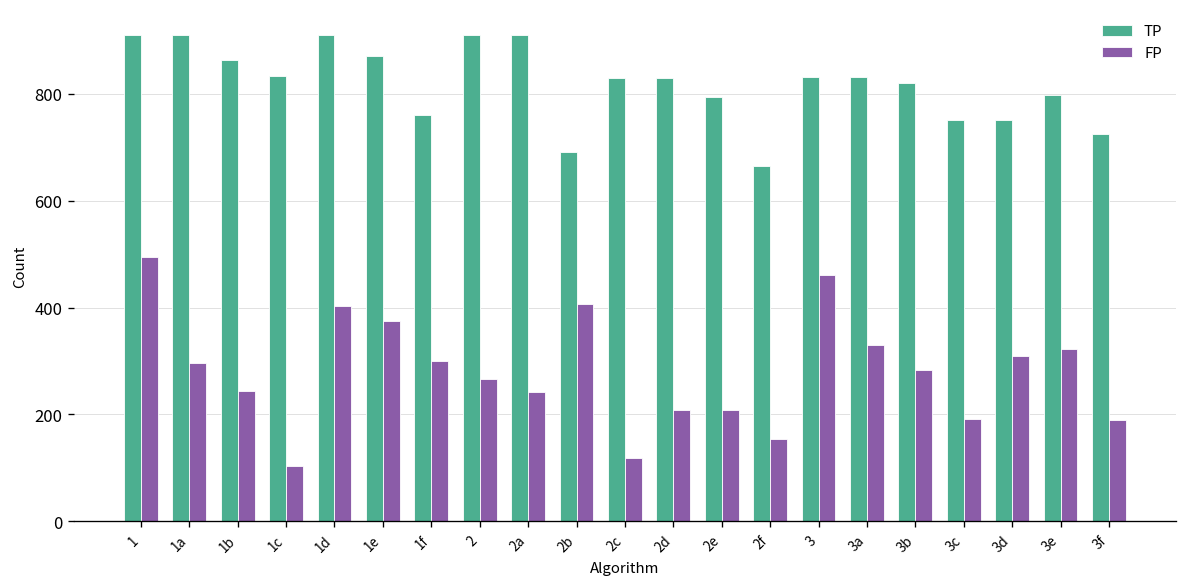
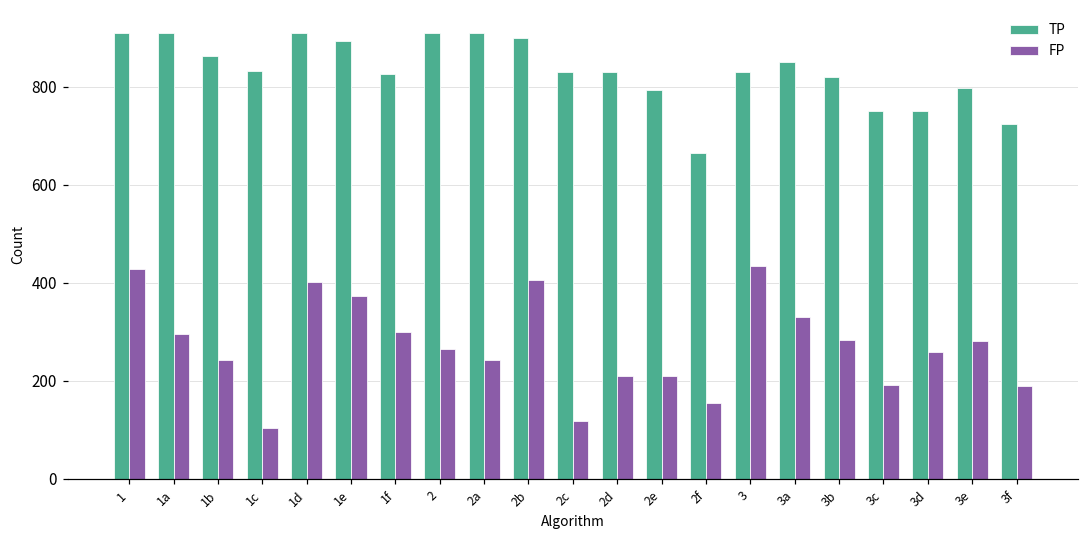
FP, 1: 490 -> 430
TP, 1e: 870 -> 890
TP, 1f: 760 -> 830
TP, 2b: 690 -> 900
FP, 3: 460 -> 430
TP, 3a: 830 -> 850
FP, 3d: 310 -> 260
FP, 3e: 320 -> 280
